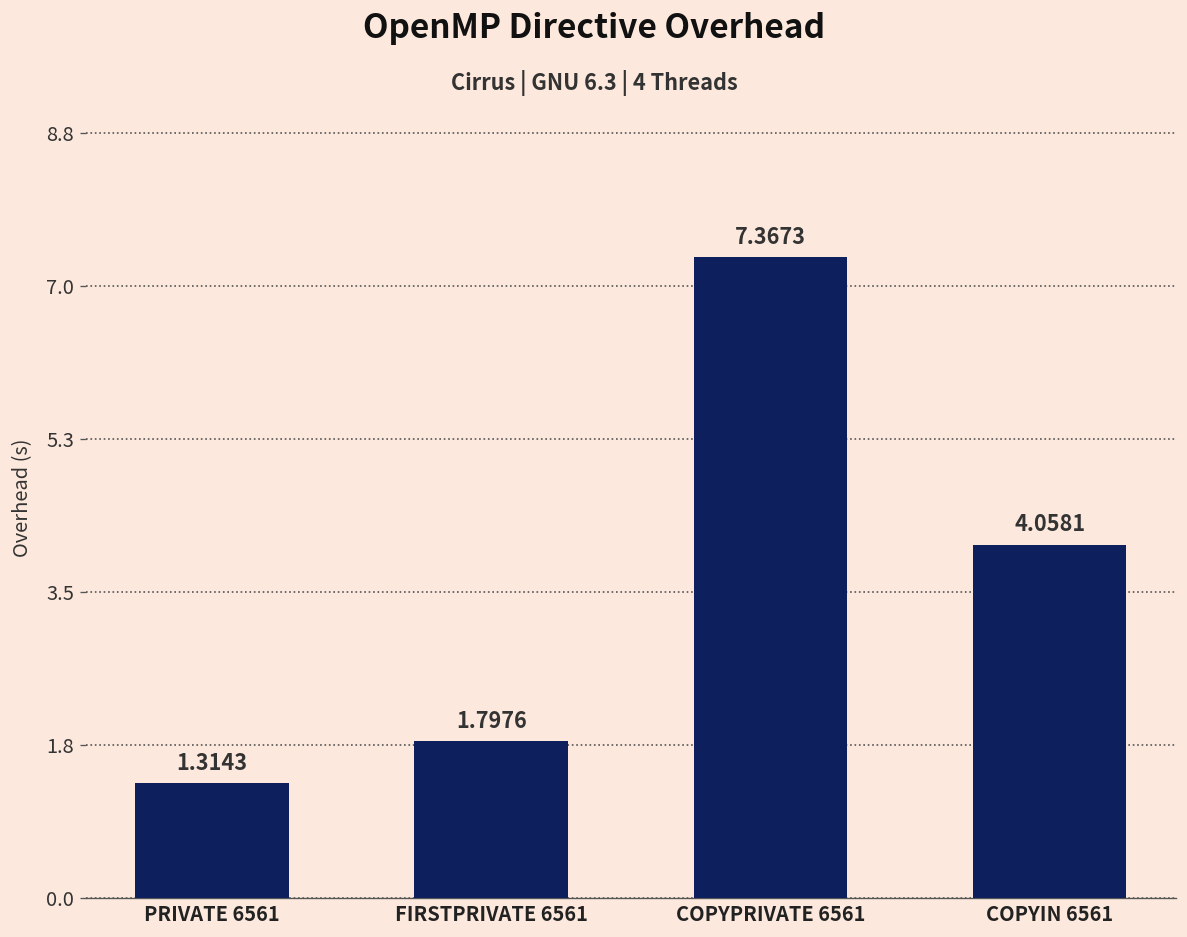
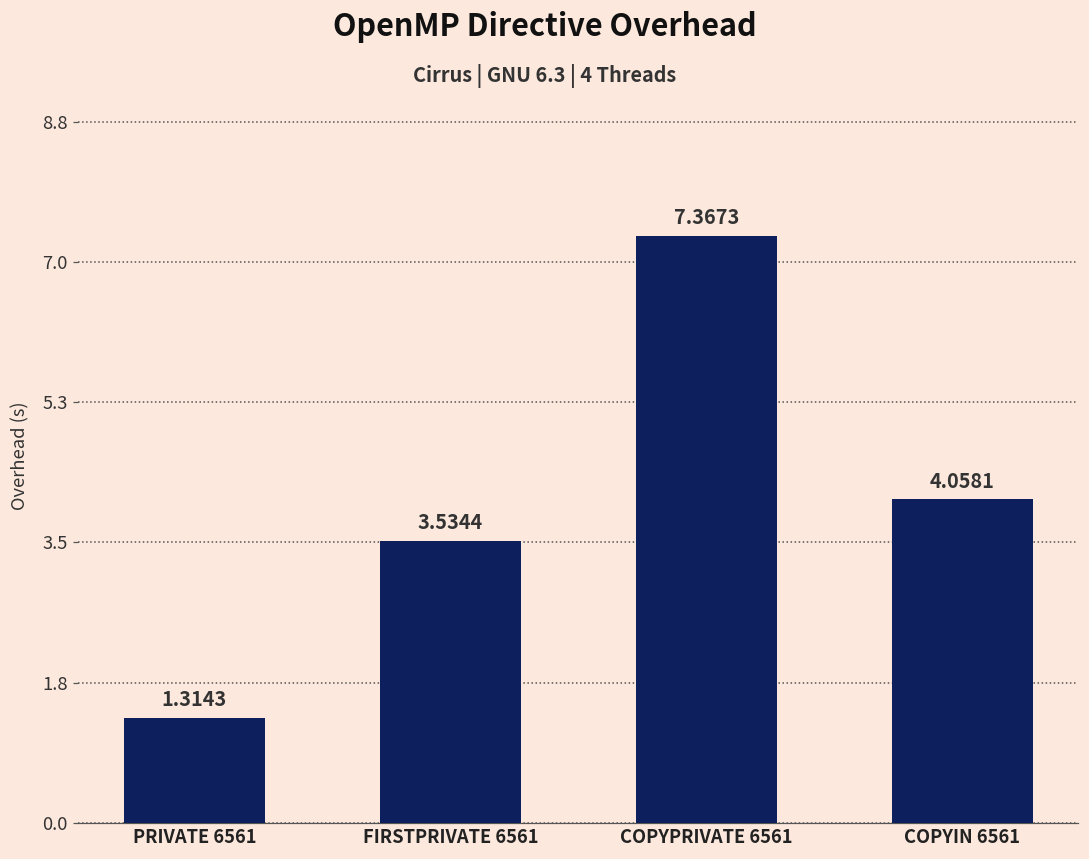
FIRSTPRIVATE 6561: 1.7976 -> 3.5344
